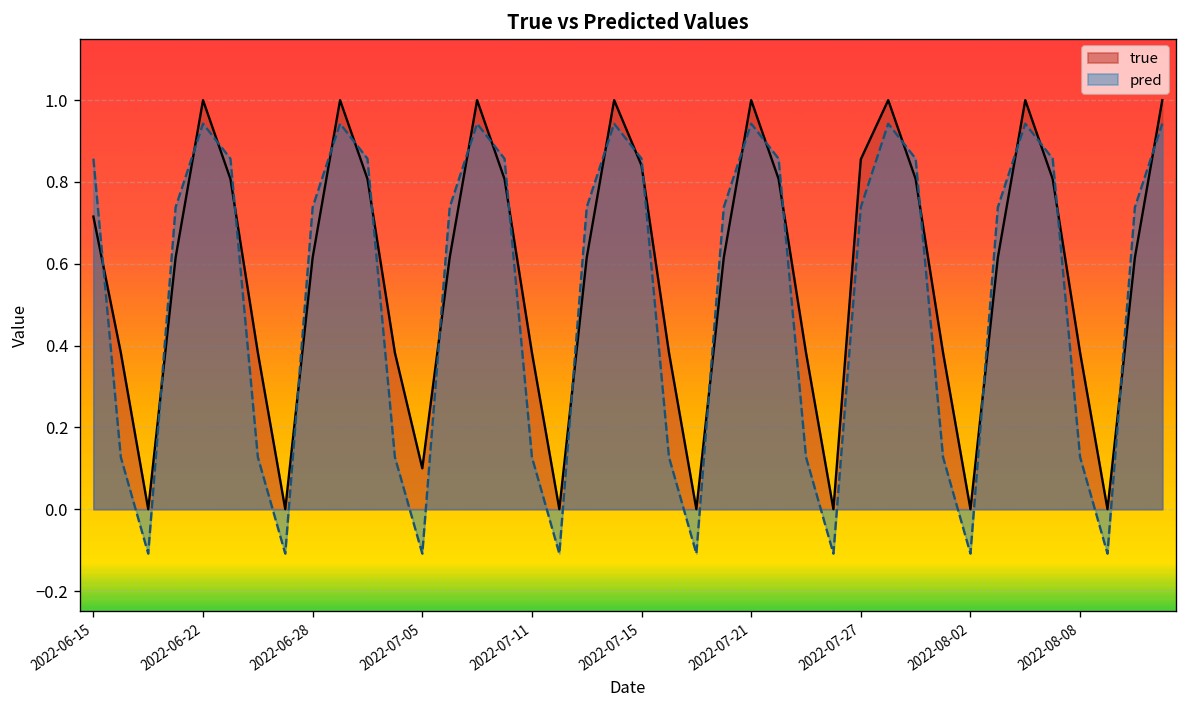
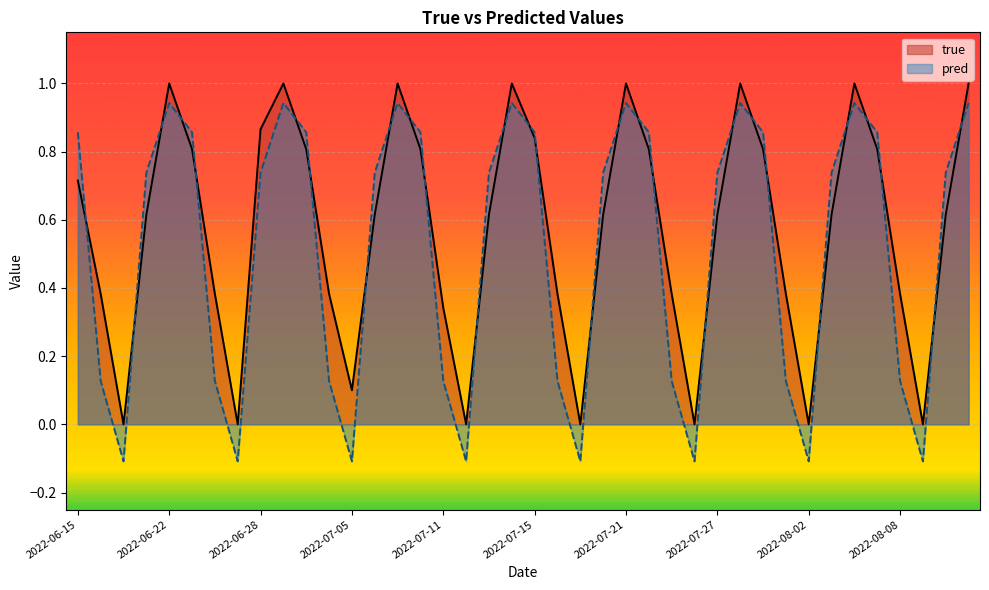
true, 2022-06-28: 0.62 -> 0.87
true, 2022-07-11: 0.38 -> 0.34
true, 2022-07-27: 0.86 -> 0.62
